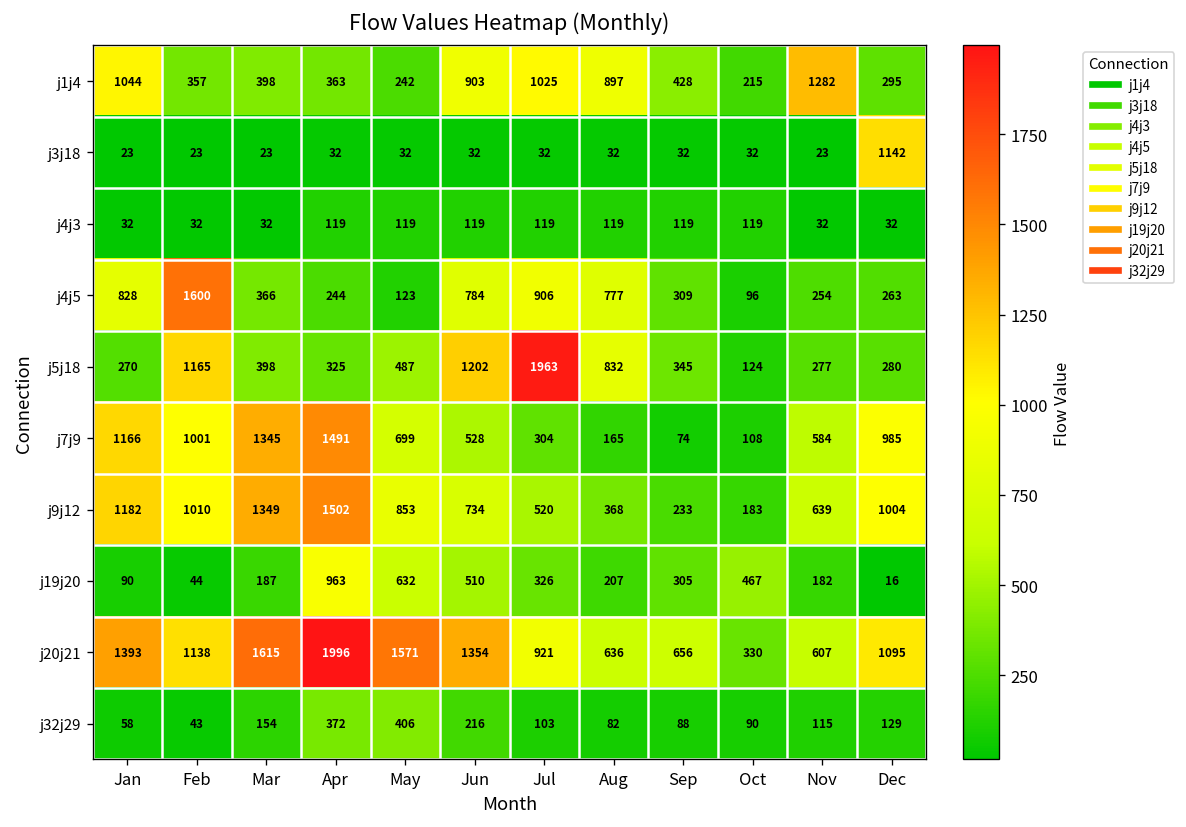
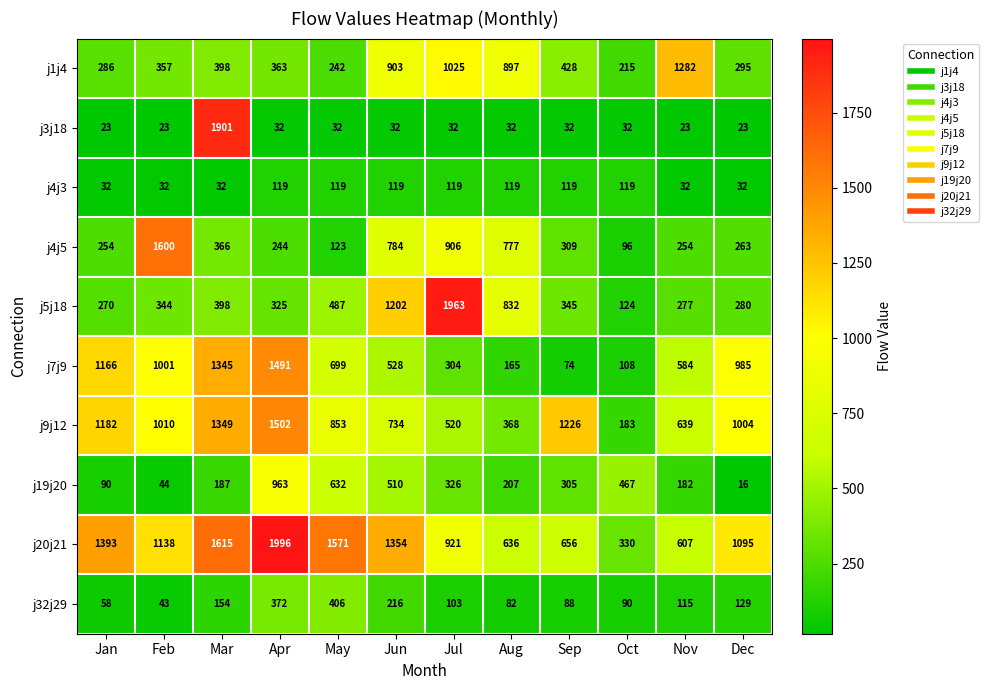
j1j4, Jan: 1044 -> 286
j3j18, Mar: 23 -> 1901
j3j18, Dec: 1142 -> 23
j4j5, Jan: 828 -> 254
j5j18, Feb: 1165 -> 344
j9j12, Sep: 233 -> 1226
